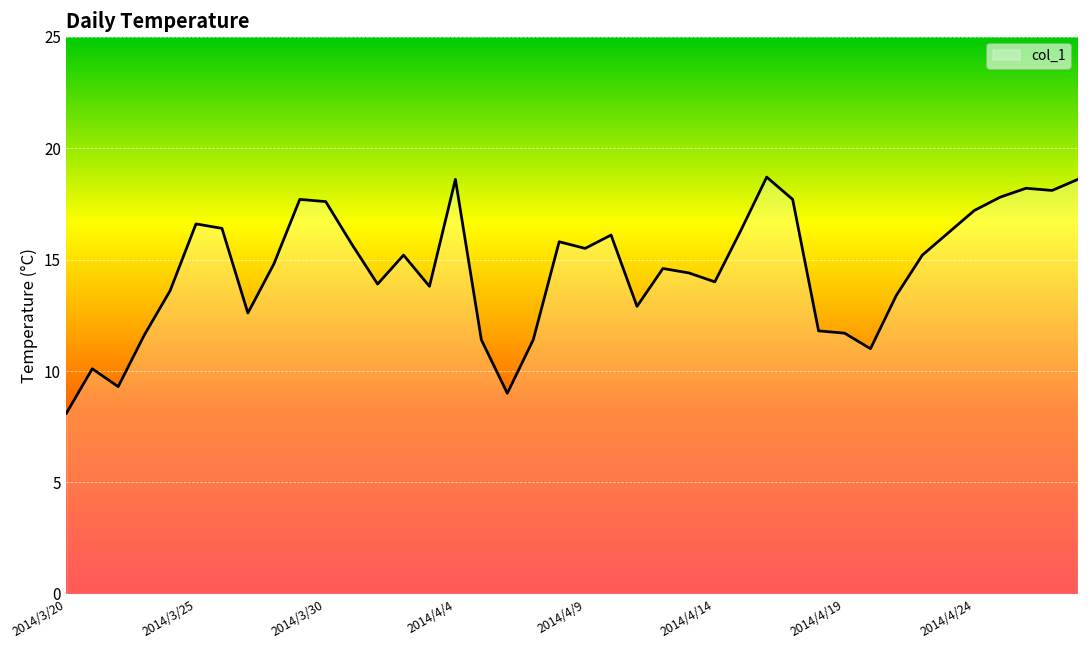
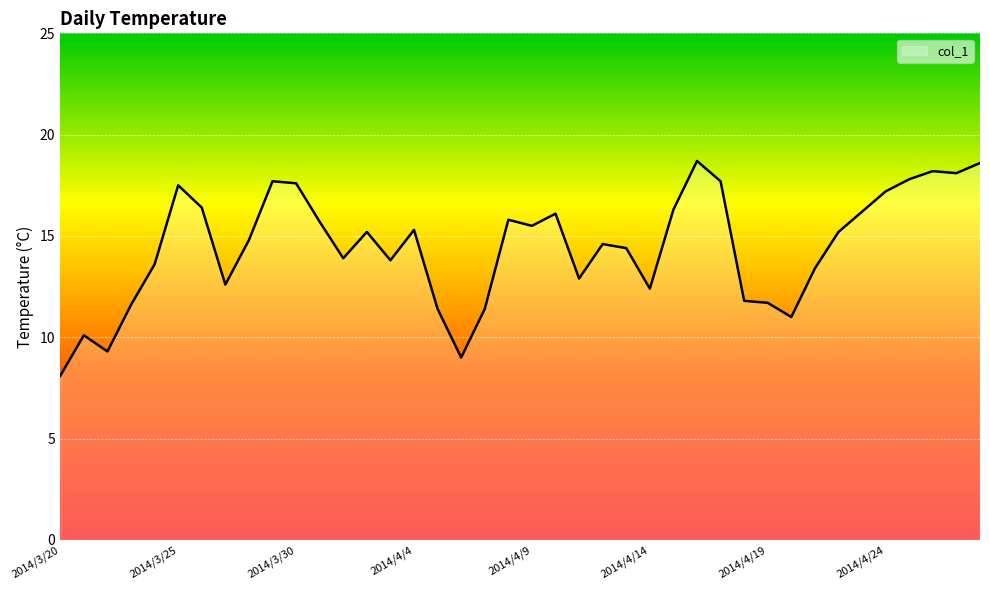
2014/3/25: 16.6 -> 17.5
2014/4/4: 18.6 -> 15.3
2014/4/14: 14.0 -> 12.4
